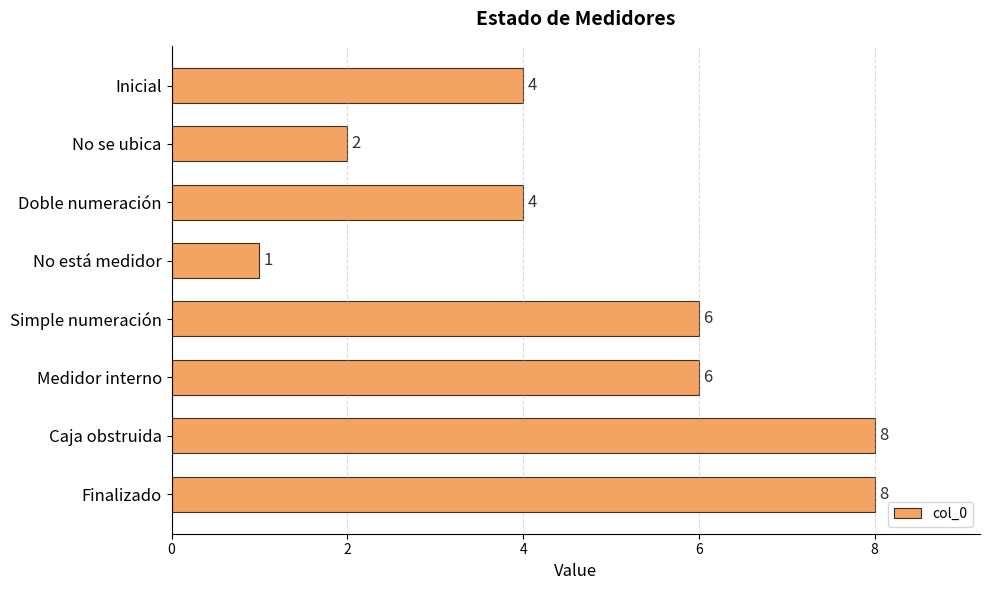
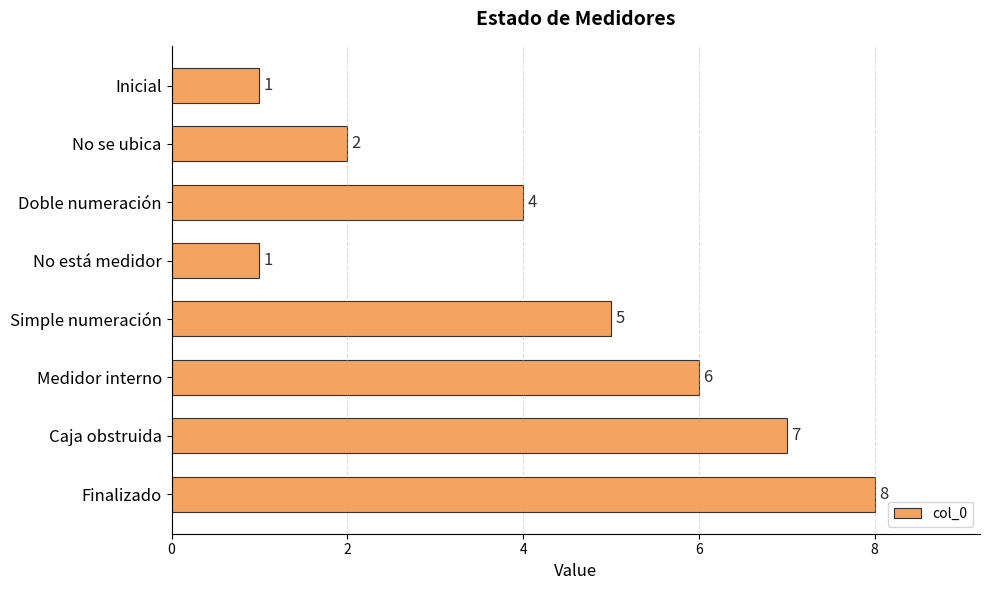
Inicial: 4 -> 1
Simple numeración: 6 -> 5
Caja obstruida: 8 -> 7
